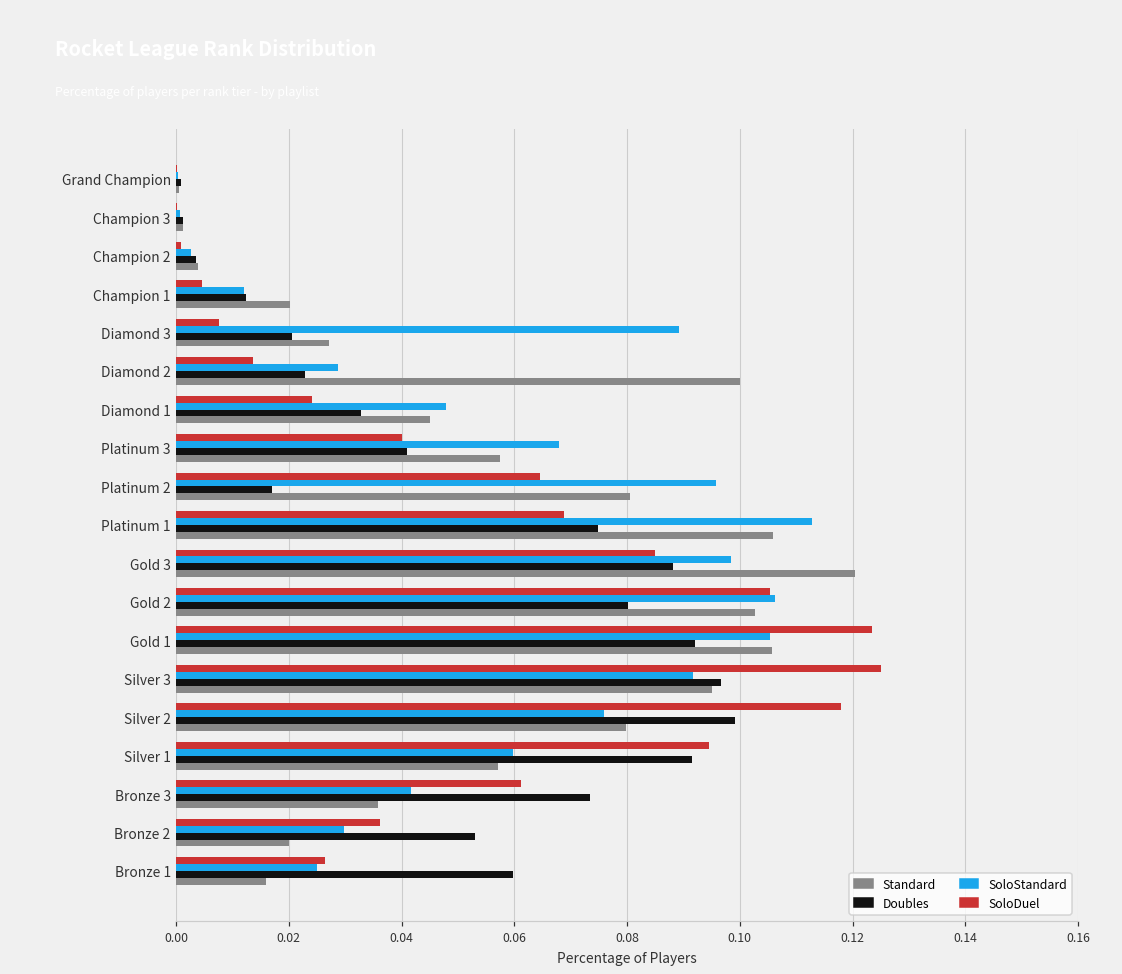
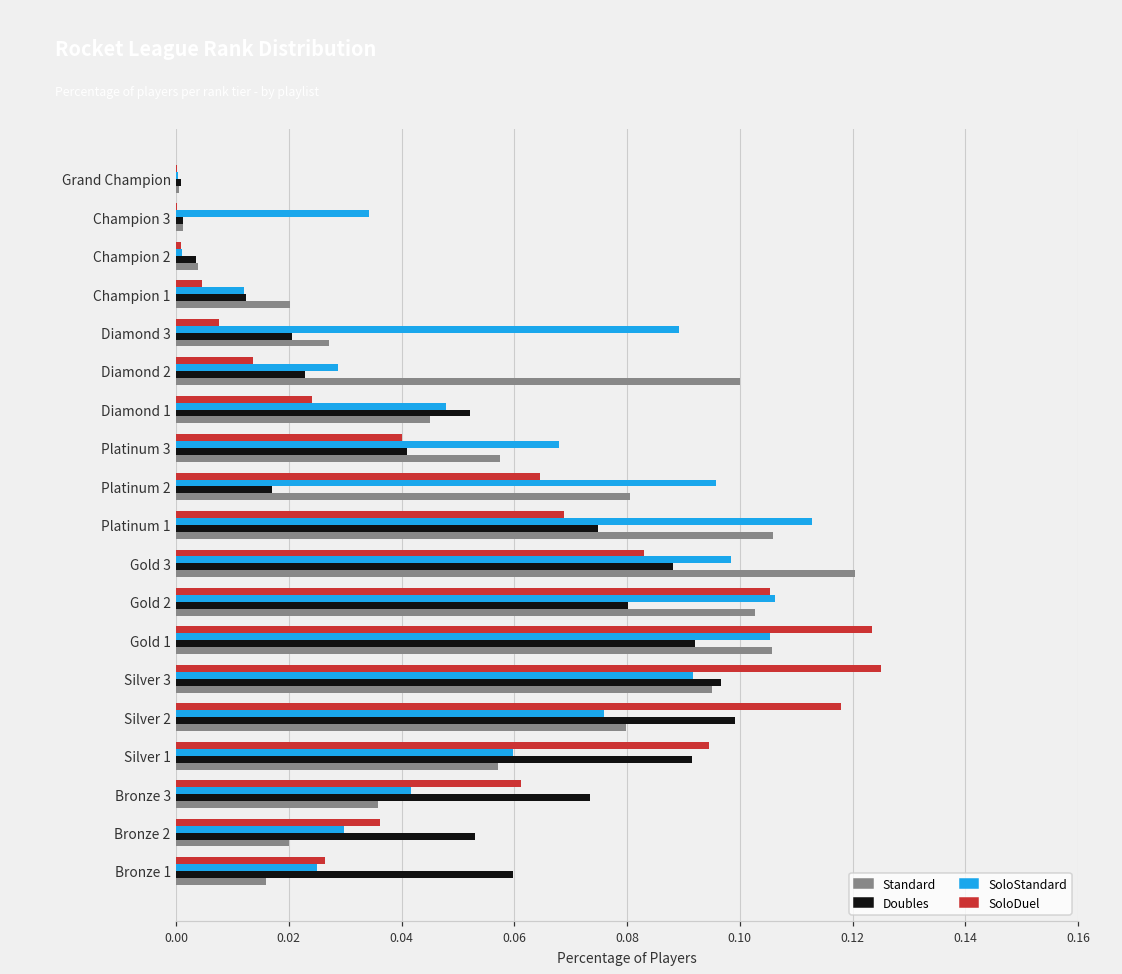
SoloStandard, Champion 3: 0.001 -> 0.034
SoloStandard, Champion 2: 0.003 -> 0.001
Doubles, Diamond 1: 0.033 -> 0.052
SoloDuel, Gold 3: 0.085 -> 0.083
